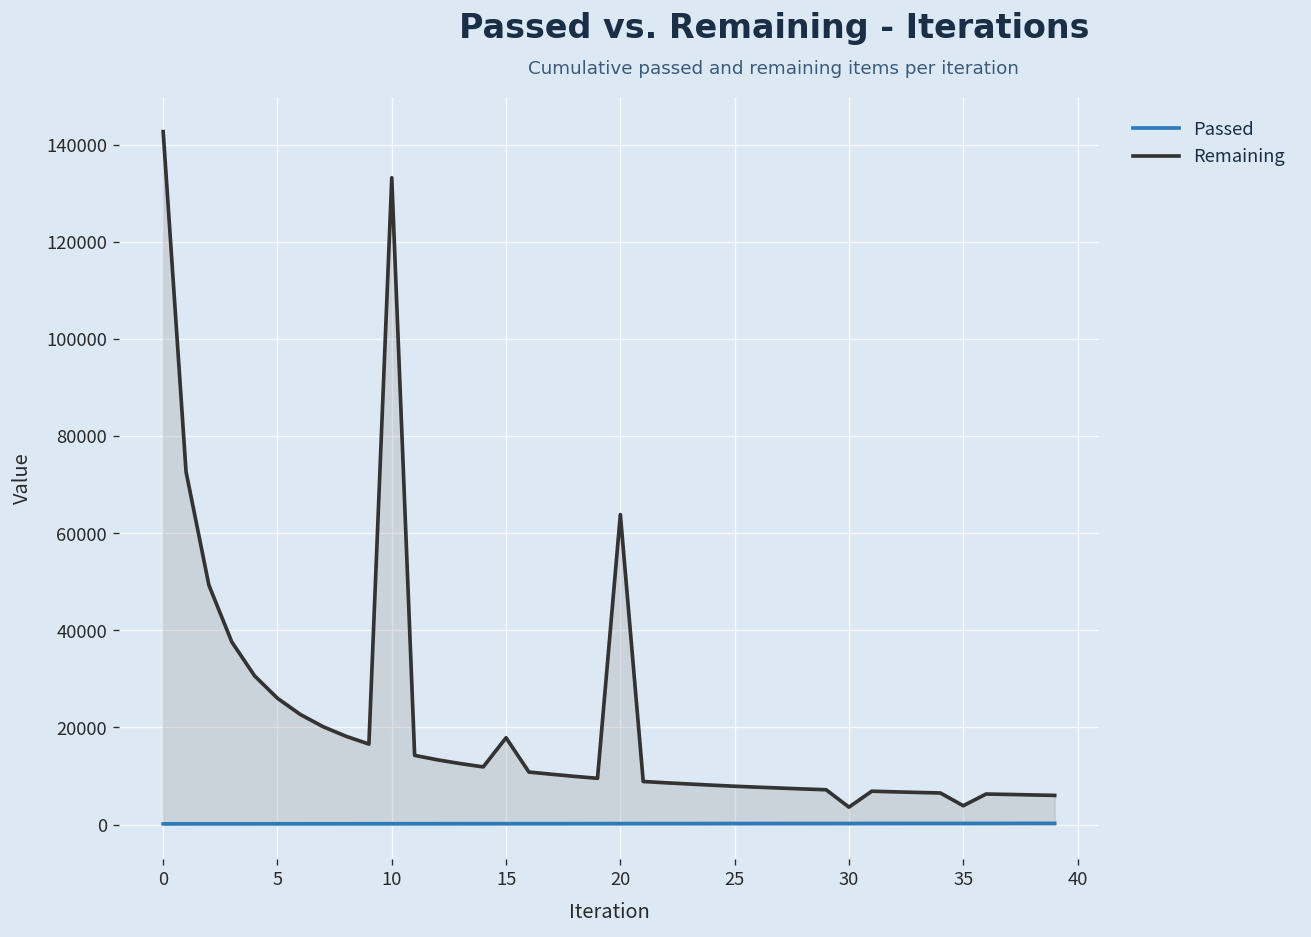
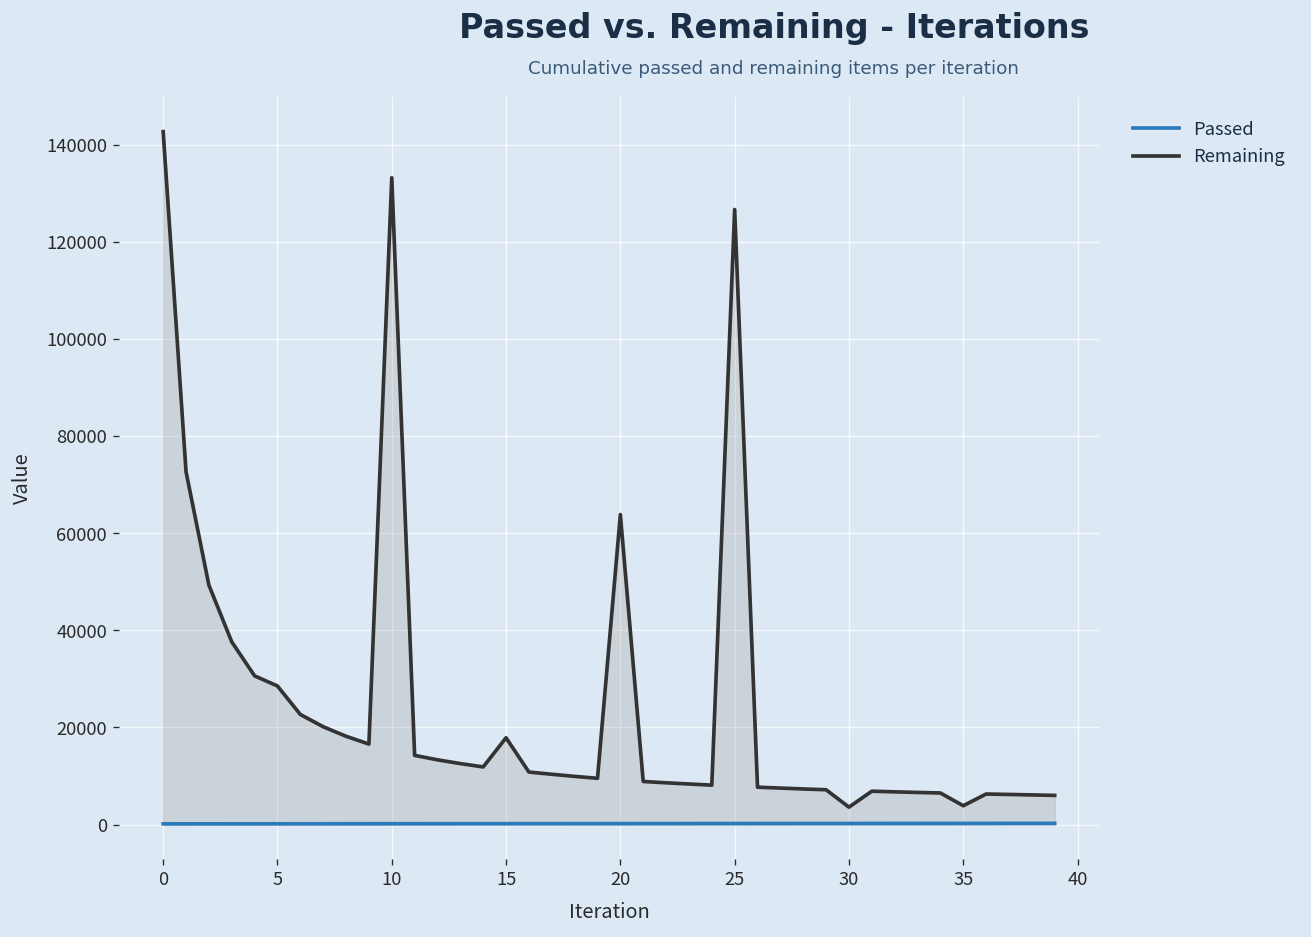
Remaining, 5: 26000 -> 29000
Remaining, 25: 8000 -> 127000
